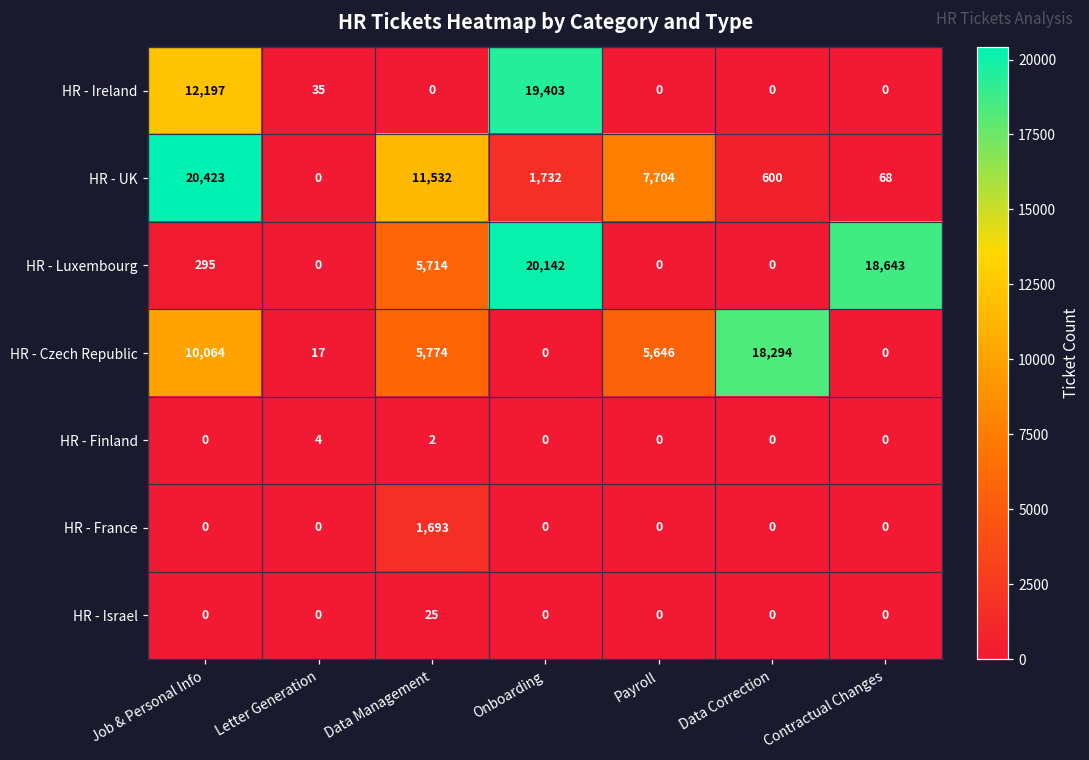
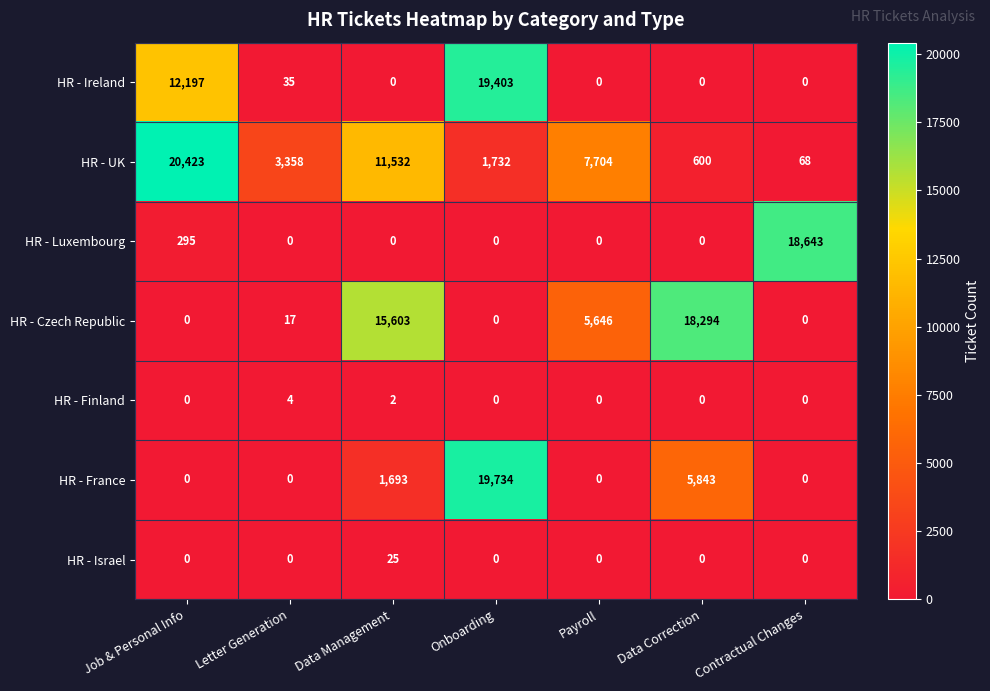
HR - UK, Letter Generation: 0 -> 3,358
HR - Luxembourg, Data Management: 5,714 -> 0
HR - Luxembourg, Onboarding: 20,142 -> 0
HR - Czech Republic, Job & Personal Info: 10,064 -> 0
HR - Czech Republic, Data Management: 5,774 -> 15,603
HR - France, Onboarding: 0 -> 19,734
HR - France, Data Correction: 0 -> 5,843
